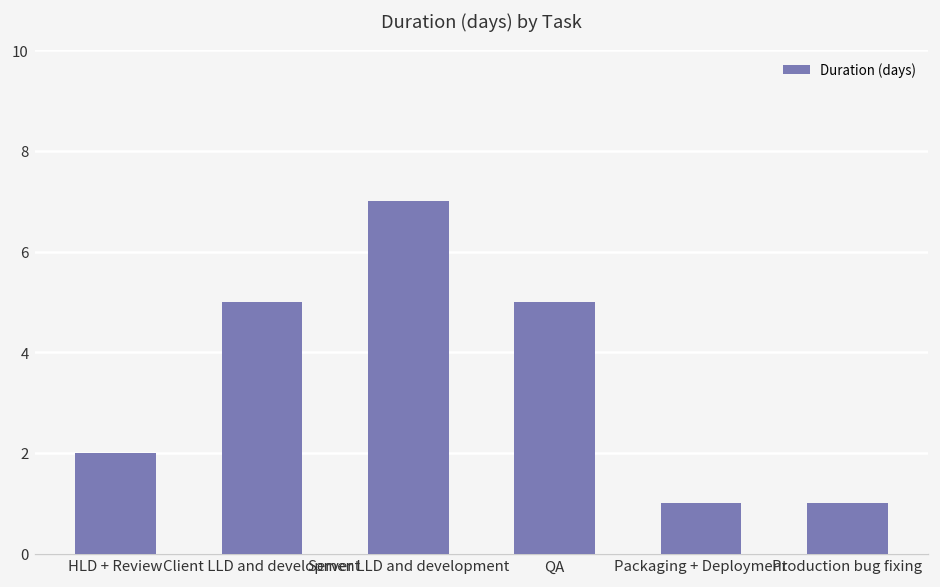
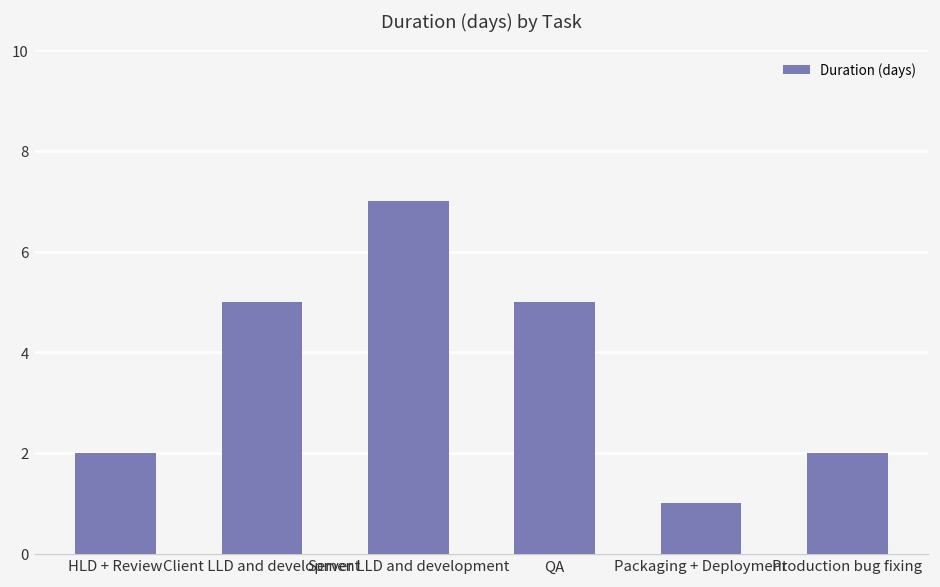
Production bug fixing: 1 -> 2
